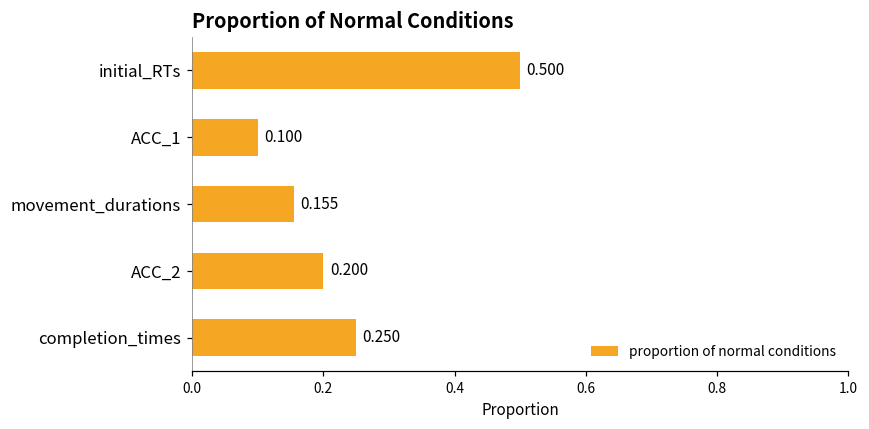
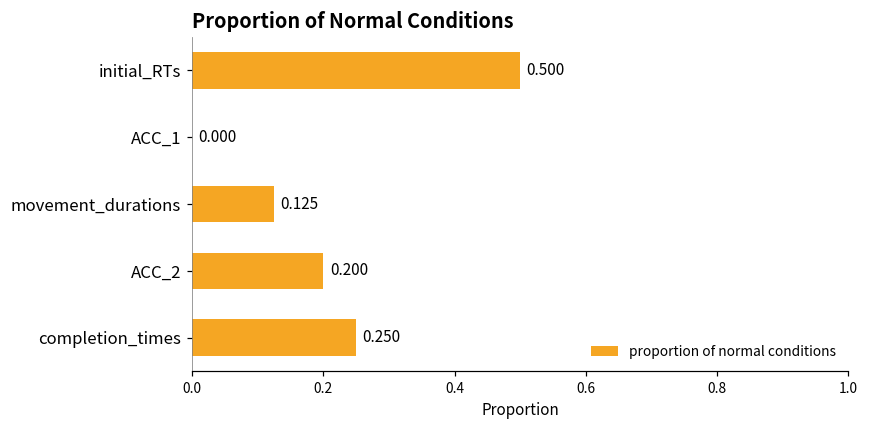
ACC_1: 0.100 -> 0.000
movement_durations: 0.155 -> 0.125
